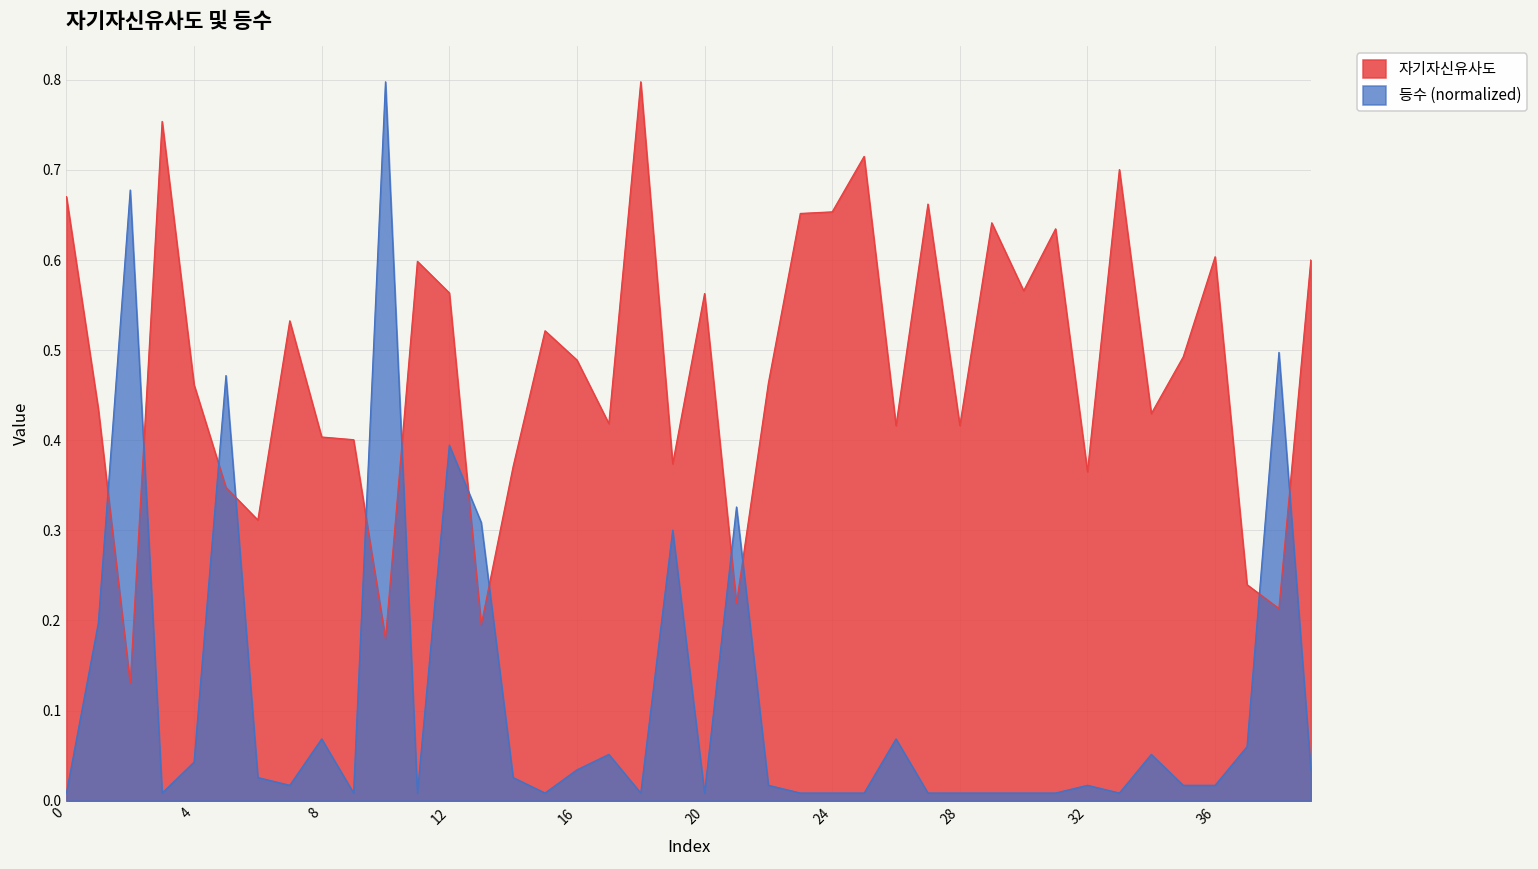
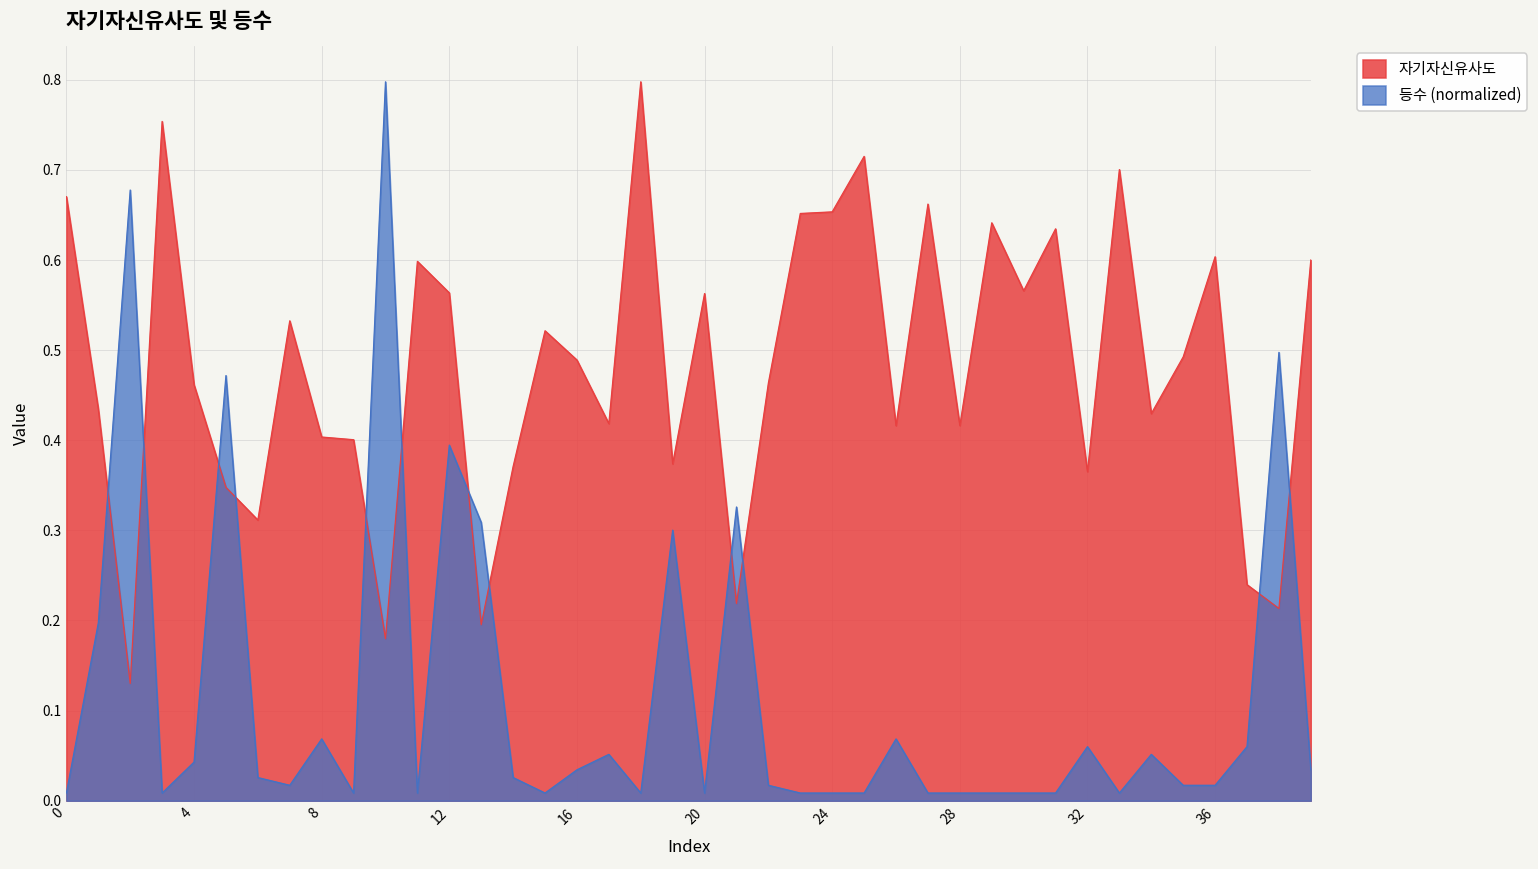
등수 (normalized), 32: 0.02 -> 0.06
